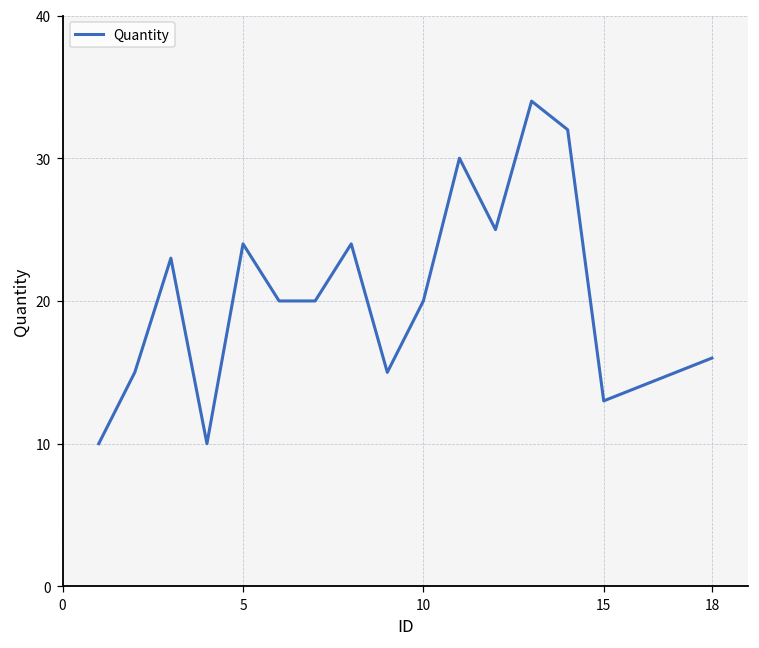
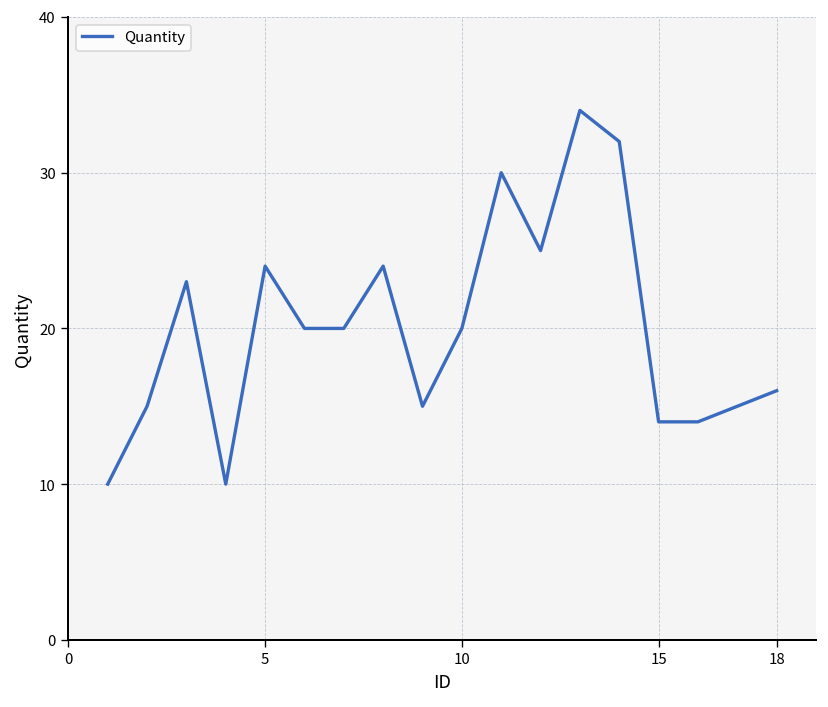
15: 13 -> 14
